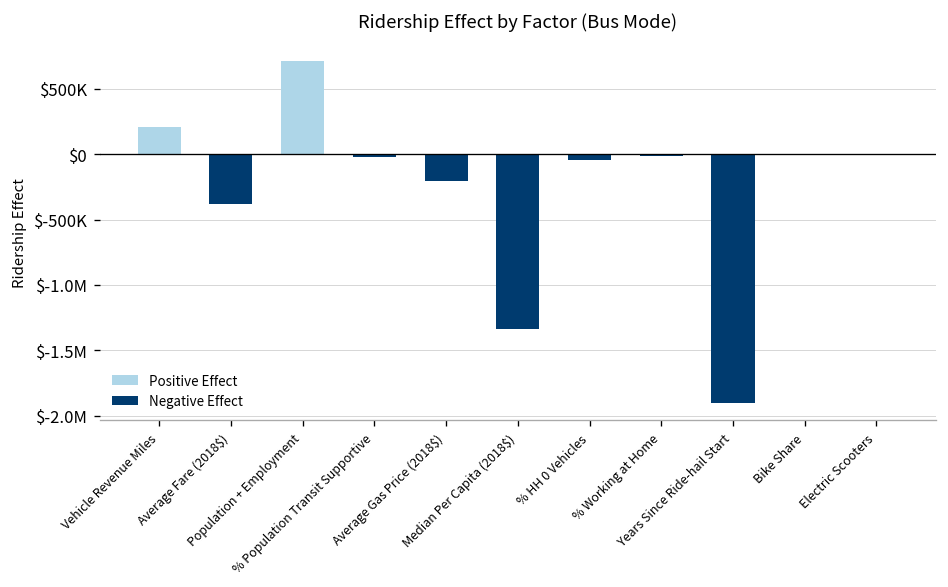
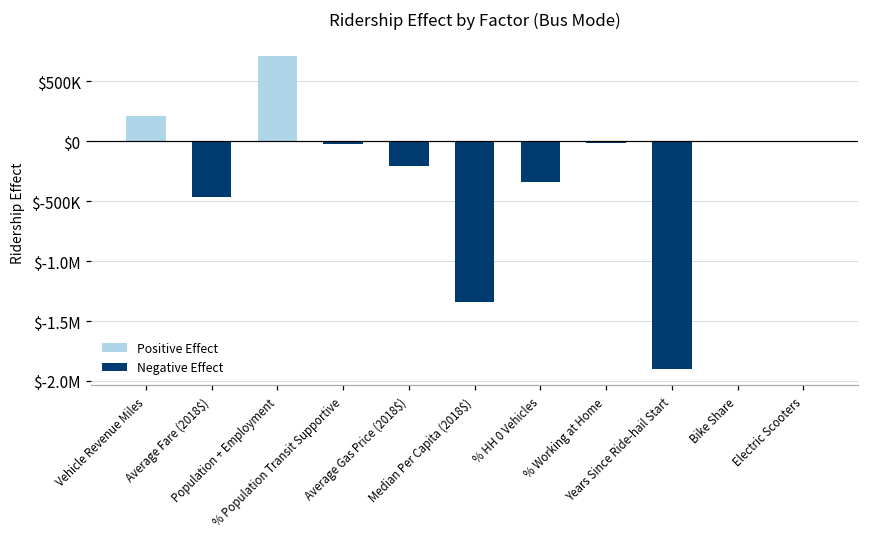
Negative Effect, Average Fare (2018$): $-380000 -> $-470000
Negative Effect, % HH 0 Vehicles: $-40000 -> $-340000
